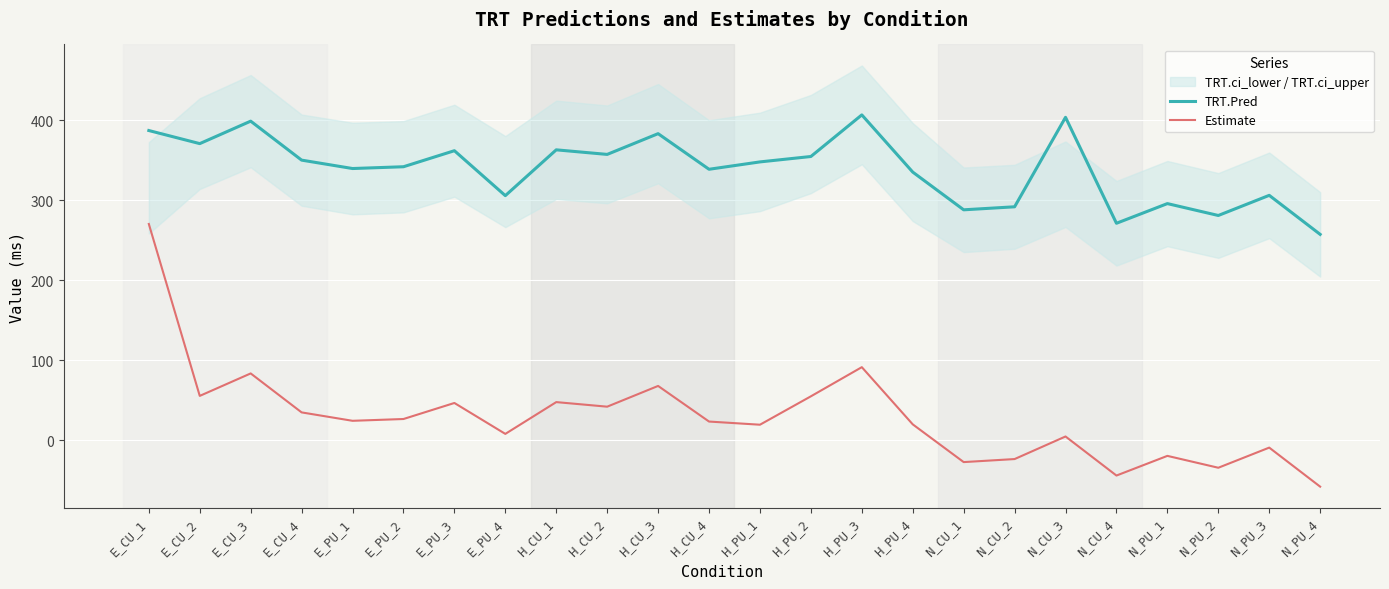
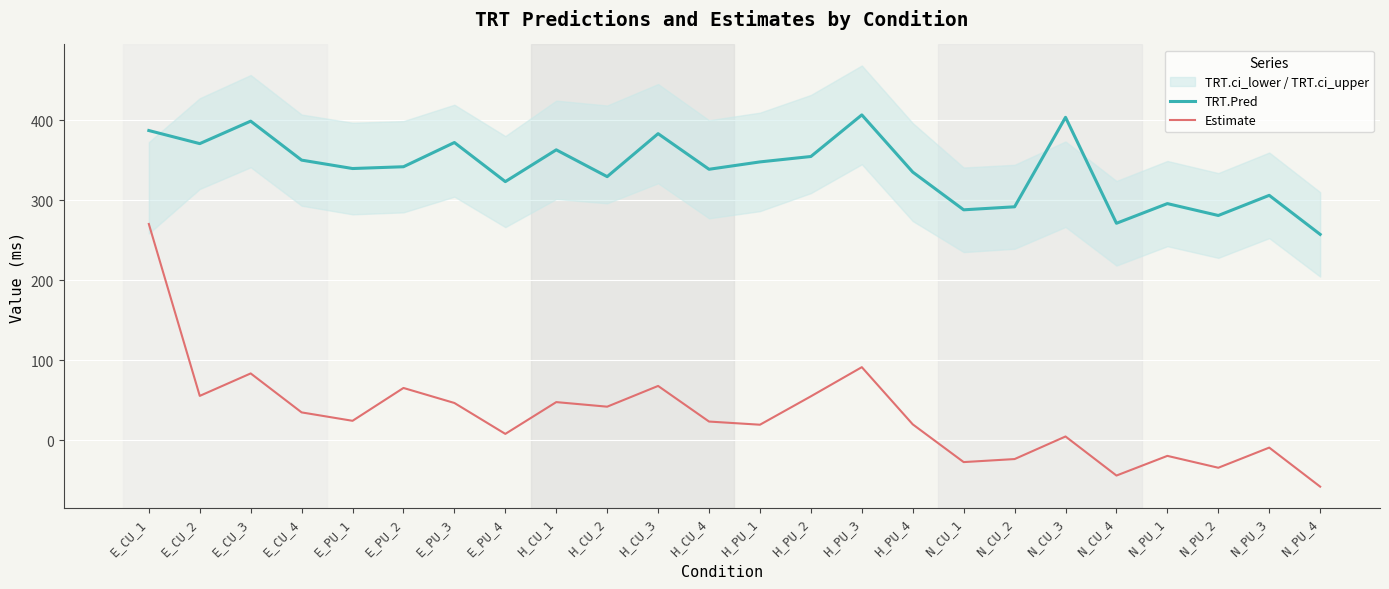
Estimate, E_PU_2: 30 -> 70
TRT.Pred, E_PU_3: 360 -> 370
TRT.Pred, E_PU_4: 310 -> 320
TRT.Pred, H_CU_2: 360 -> 330
